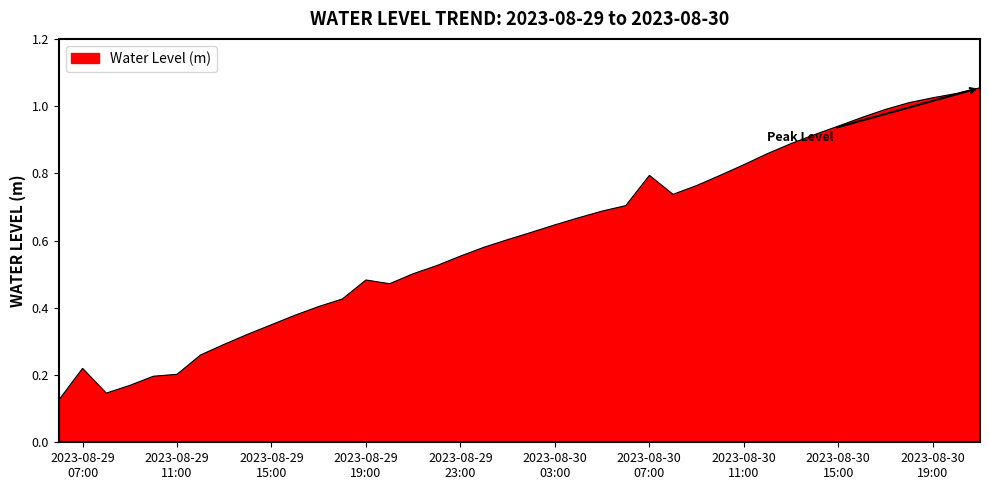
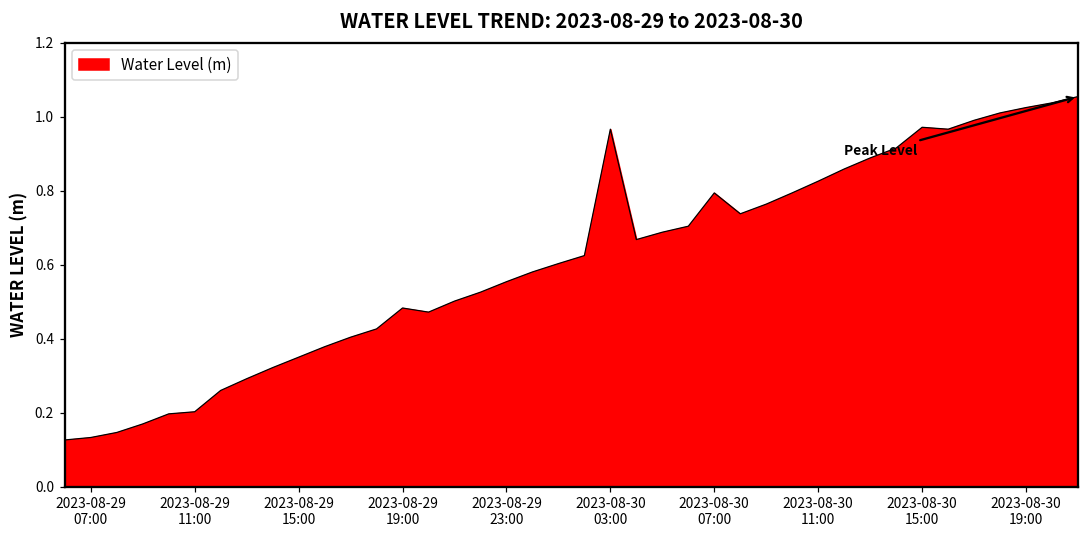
2023-08-29 07:00: 0.22 -> 0.13
2023-08-30 03:00: 0.65 -> 0.97
2023-08-30 15:00: 0.94 -> 0.97
